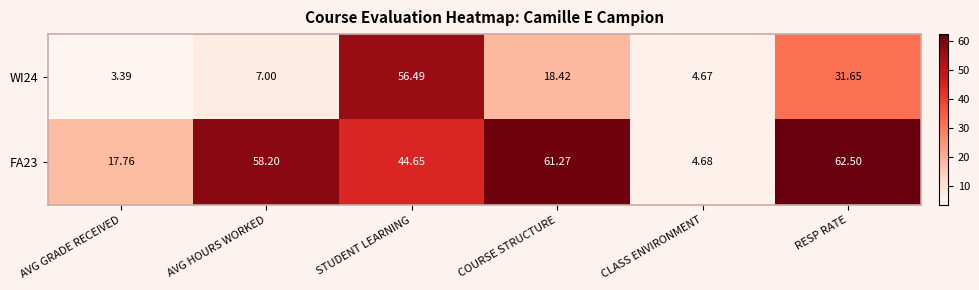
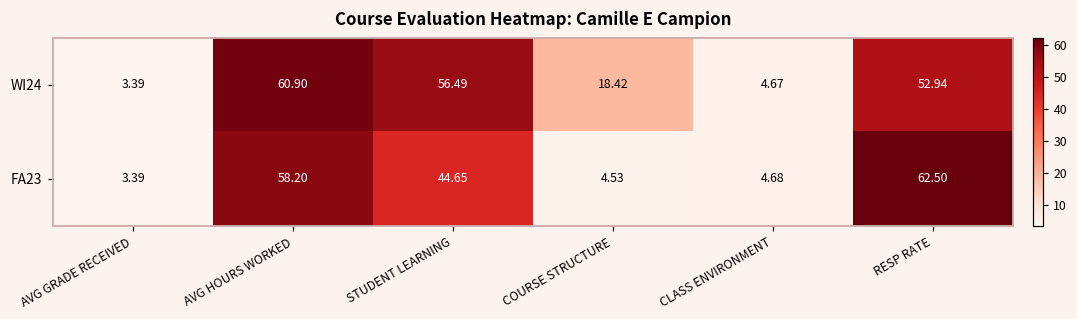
WI24, AVG HOURS WORKED: 7.00 -> 60.90
WI24, RESP RATE: 31.65 -> 52.94
FA23, AVG GRADE RECEIVED: 17.76 -> 3.39
FA23, COURSE STRUCTURE: 61.27 -> 4.53
